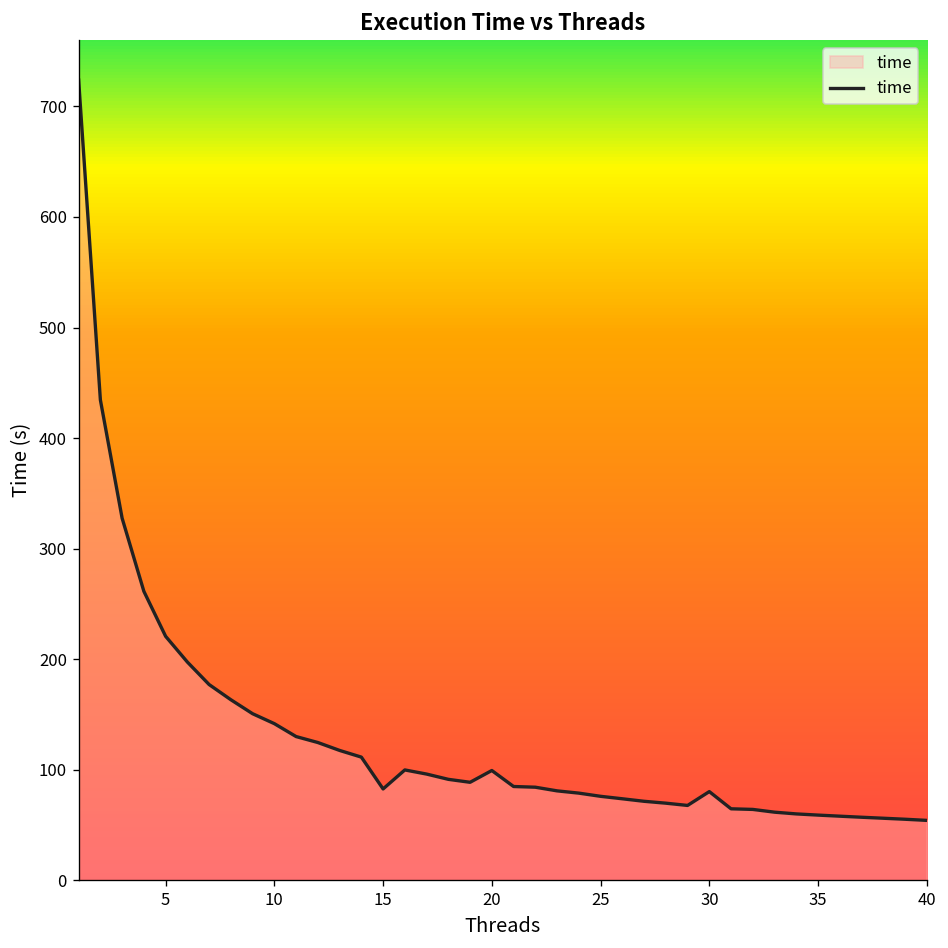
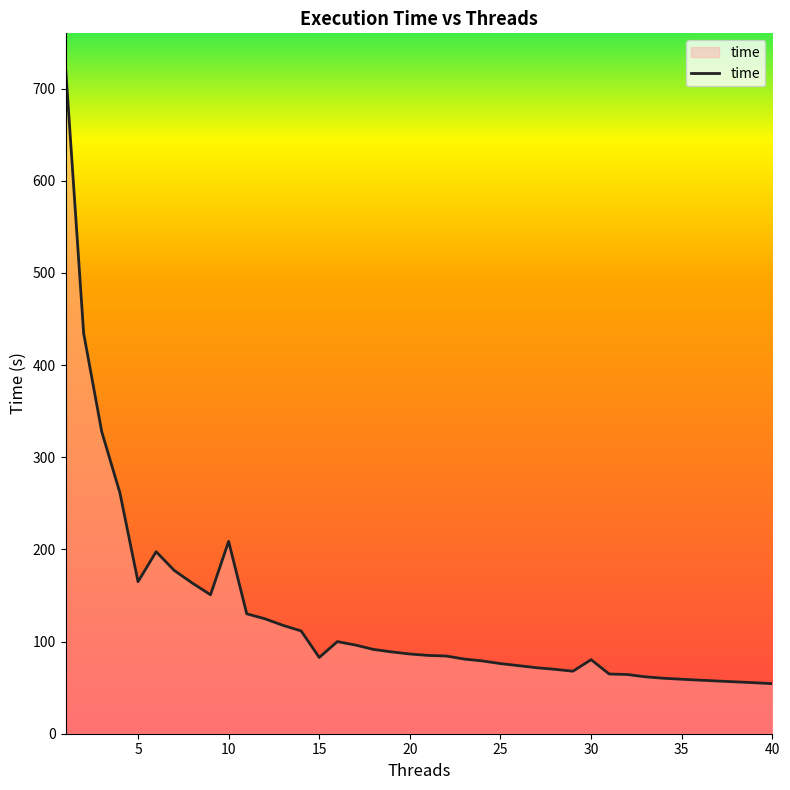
5: 220 -> 160
10: 140 -> 210
20: 100 -> 90
